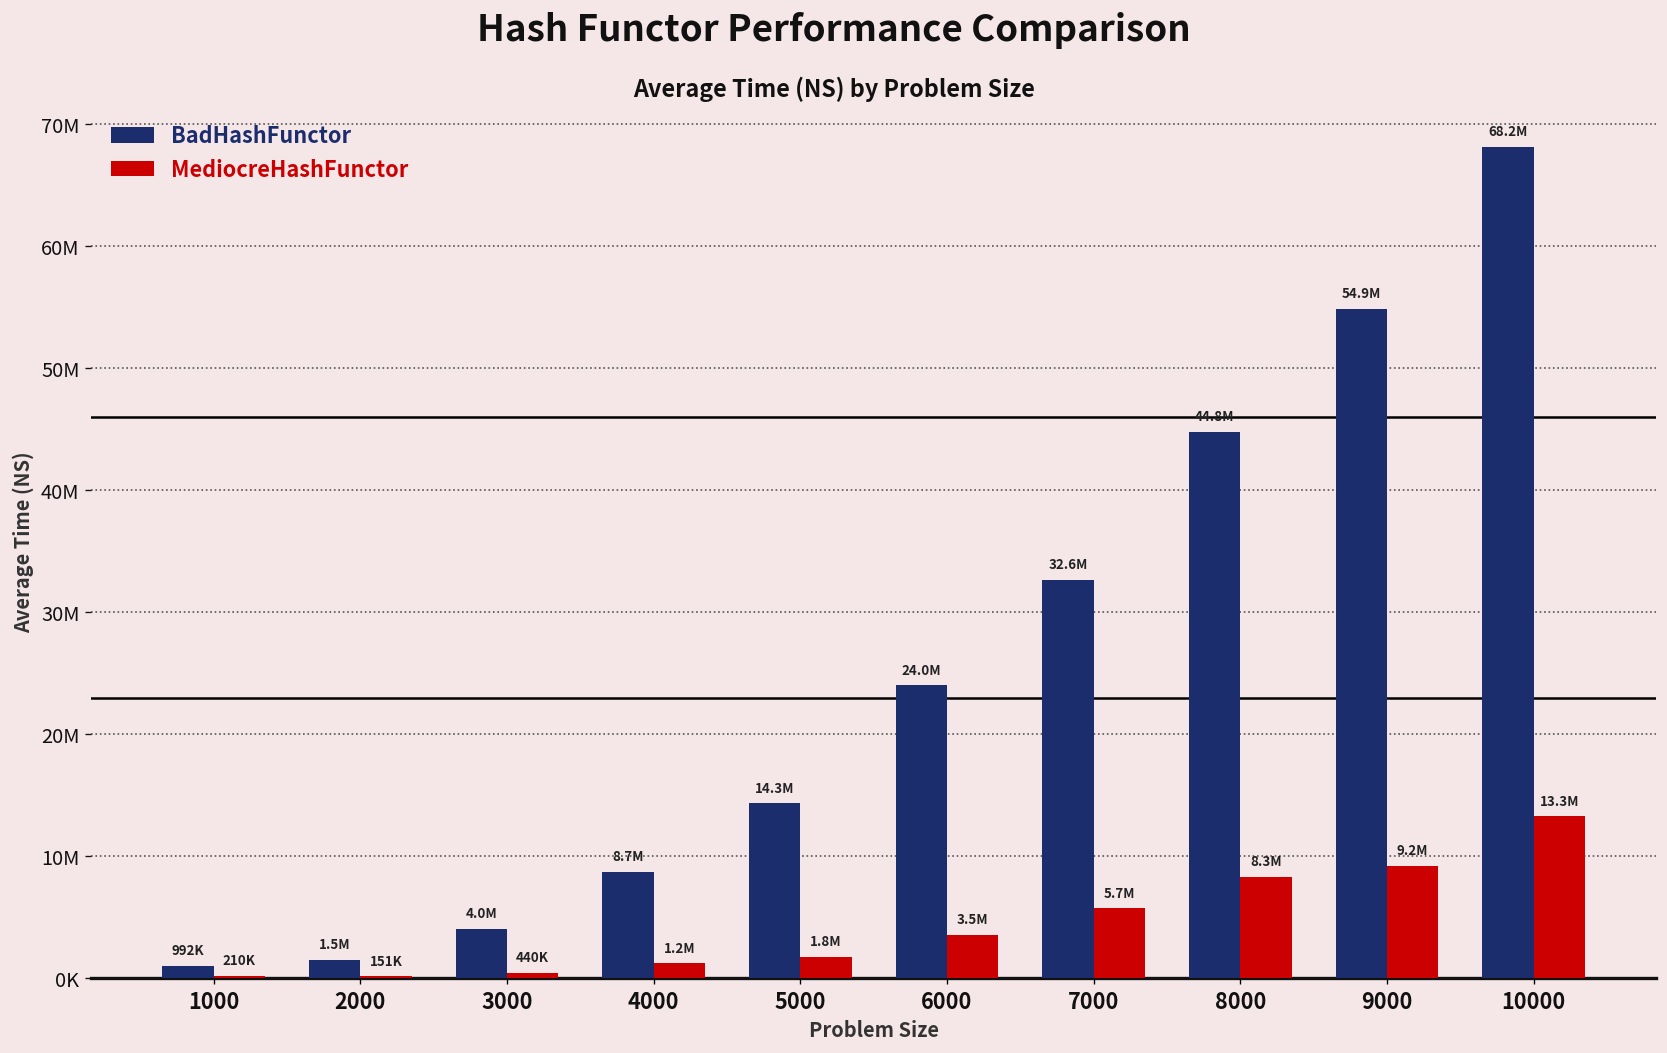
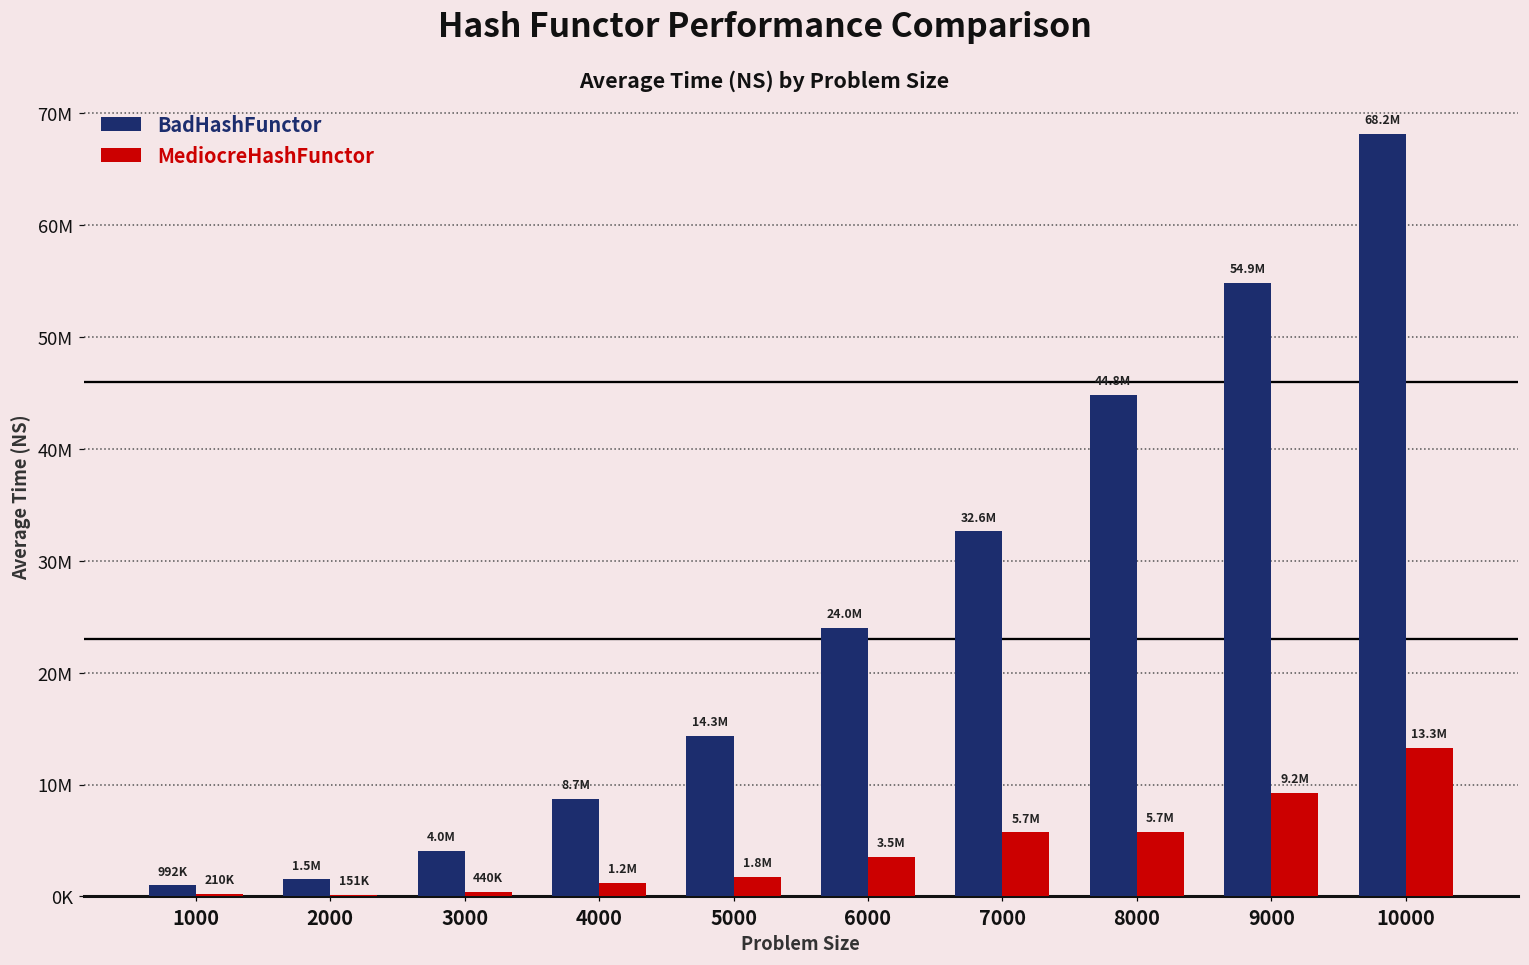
MediocreHashFunctor, 8000: 8.3M -> 5.7M
